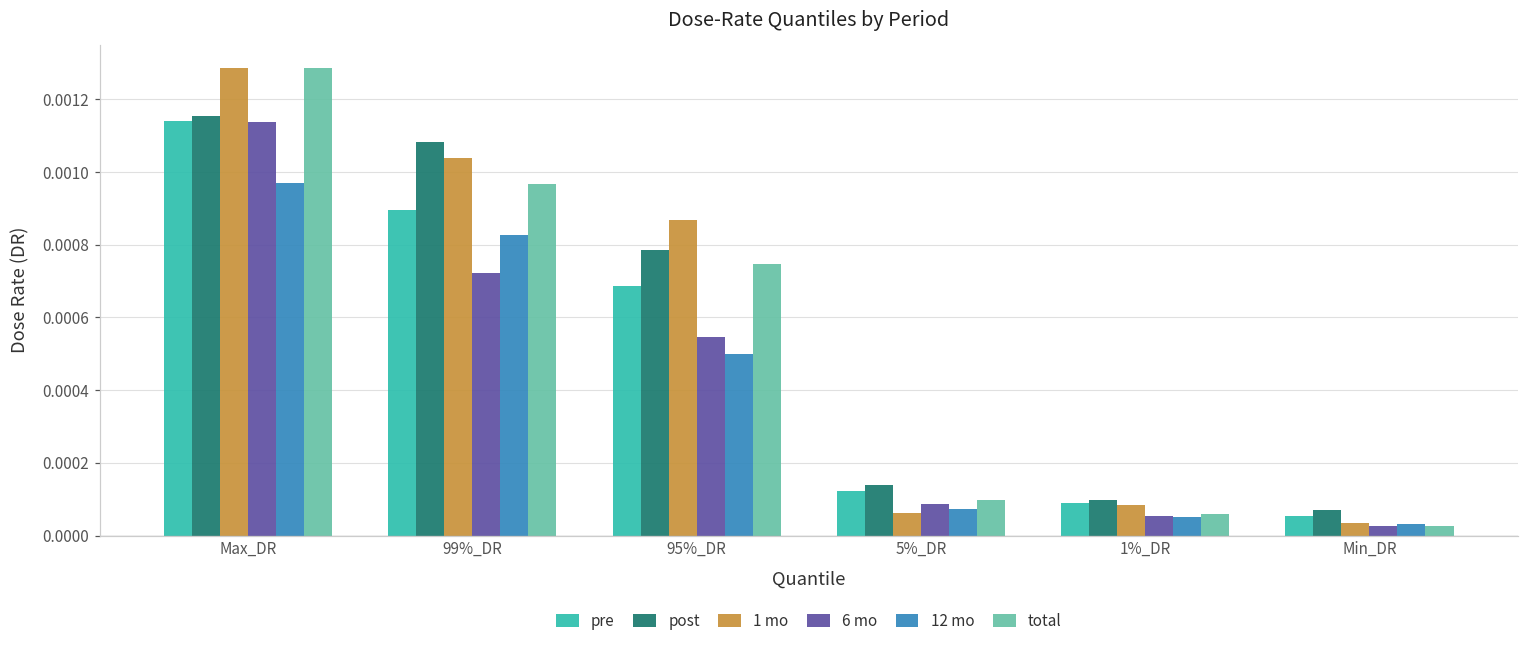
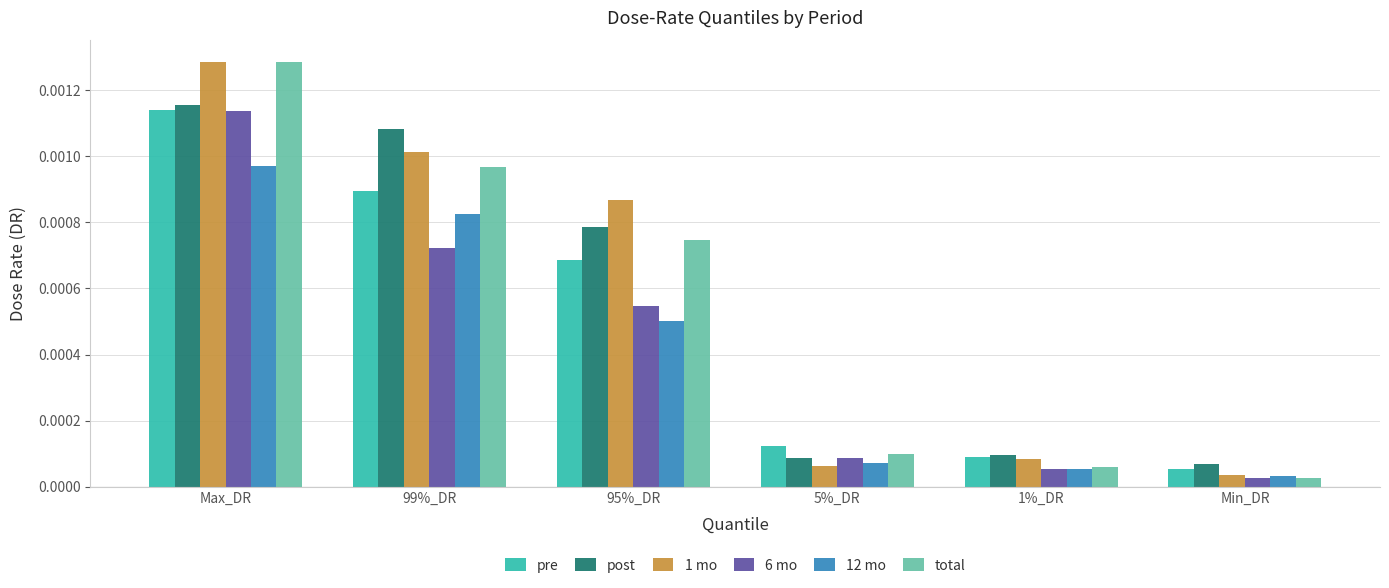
1 mo, 99%_DR: 0.00104 -> 0.00101
post, 5%_DR: 0.00014 -> 0.00009
